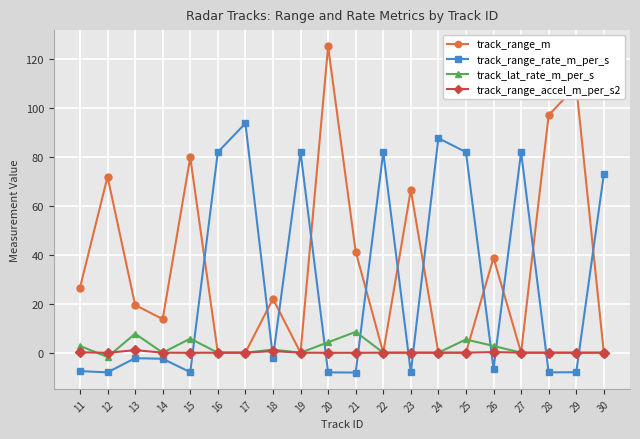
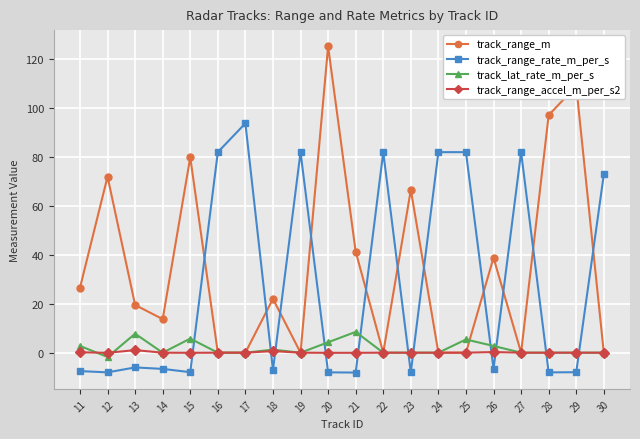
track_range_rate_m_per_s, 13: -2 -> -6
track_range_rate_m_per_s, 14: -2 -> -7
track_range_rate_m_per_s, 18: -2 -> -7
track_range_rate_m_per_s, 24: 88 -> 82
